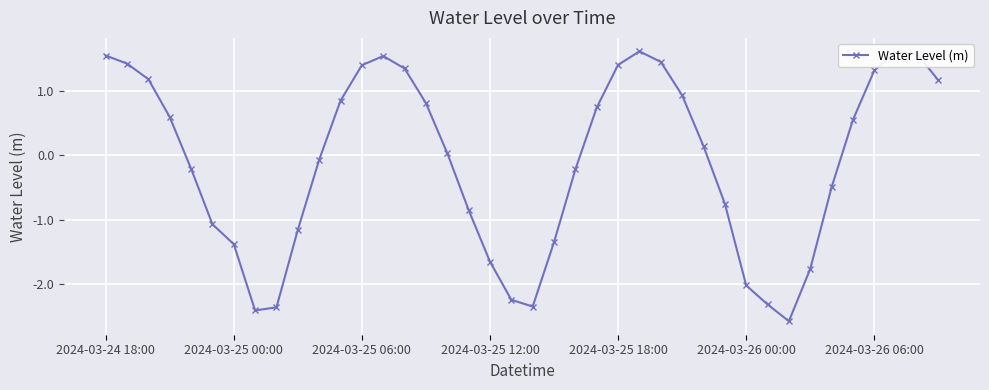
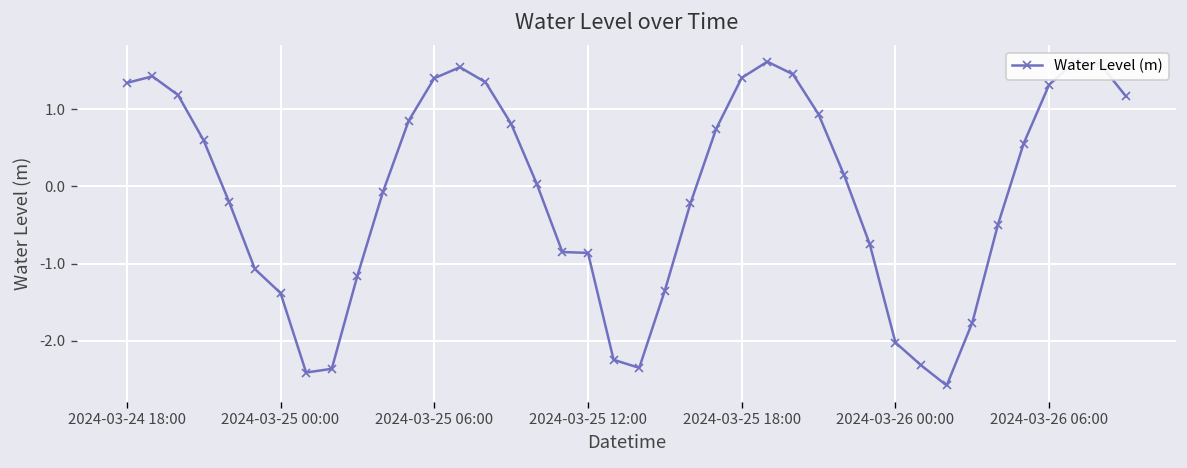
2024-03-24 18:00: 1.6 -> 1.3
2024-03-25 12:00: -1.7 -> -0.9
